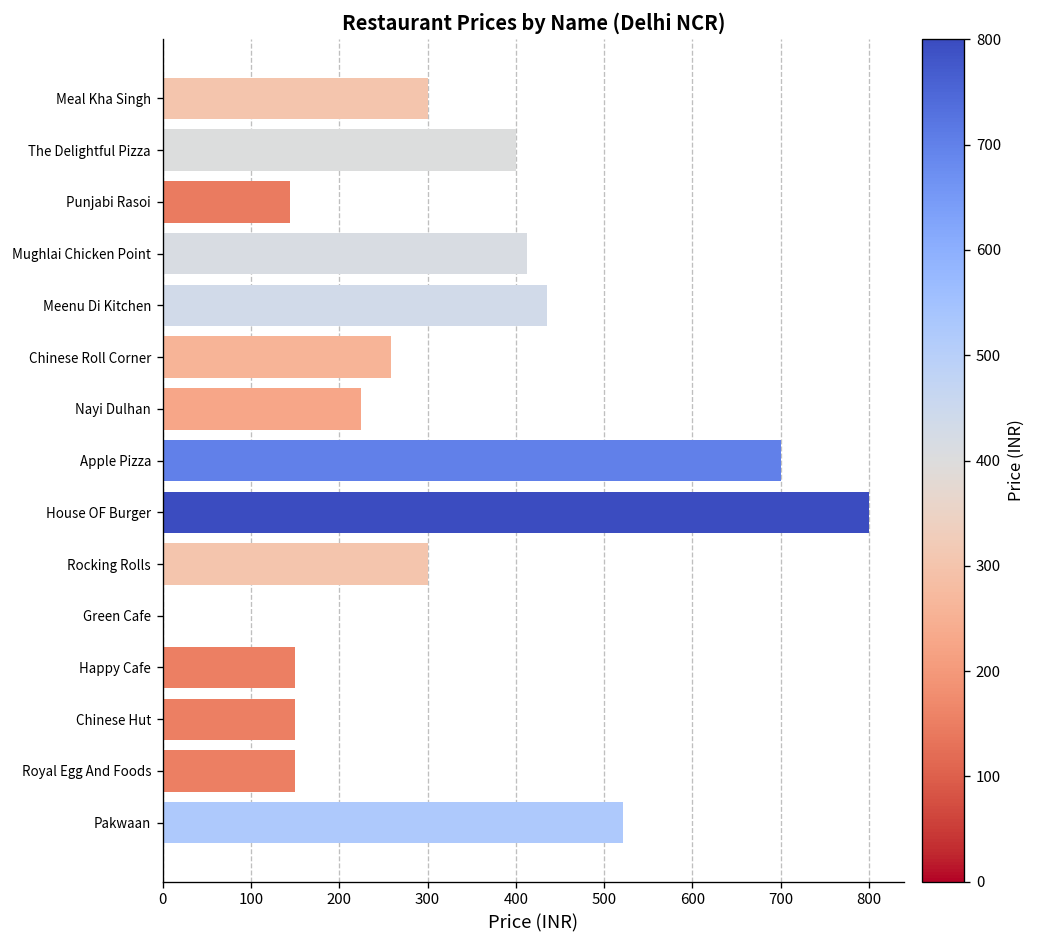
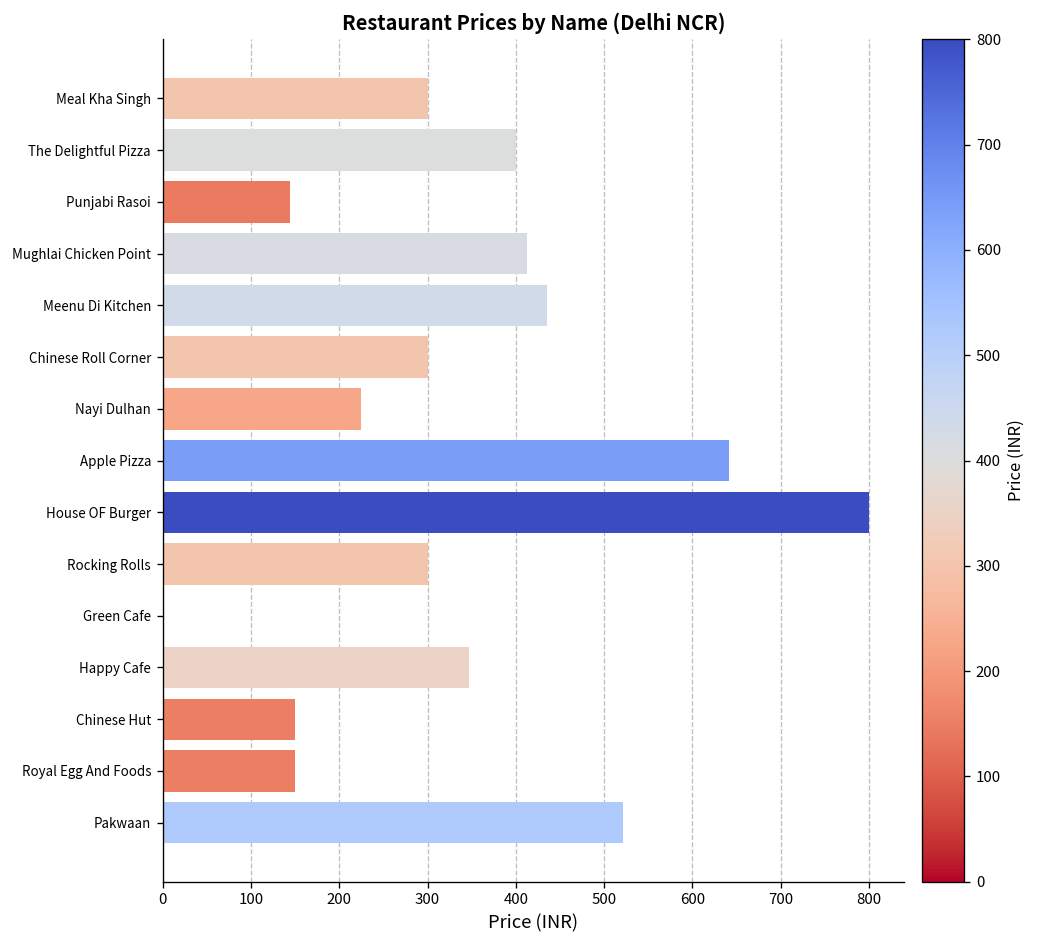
Chinese Roll Corner: 260 -> 300
Apple Pizza: 700 -> 640
Happy Cafe: 150 -> 350
